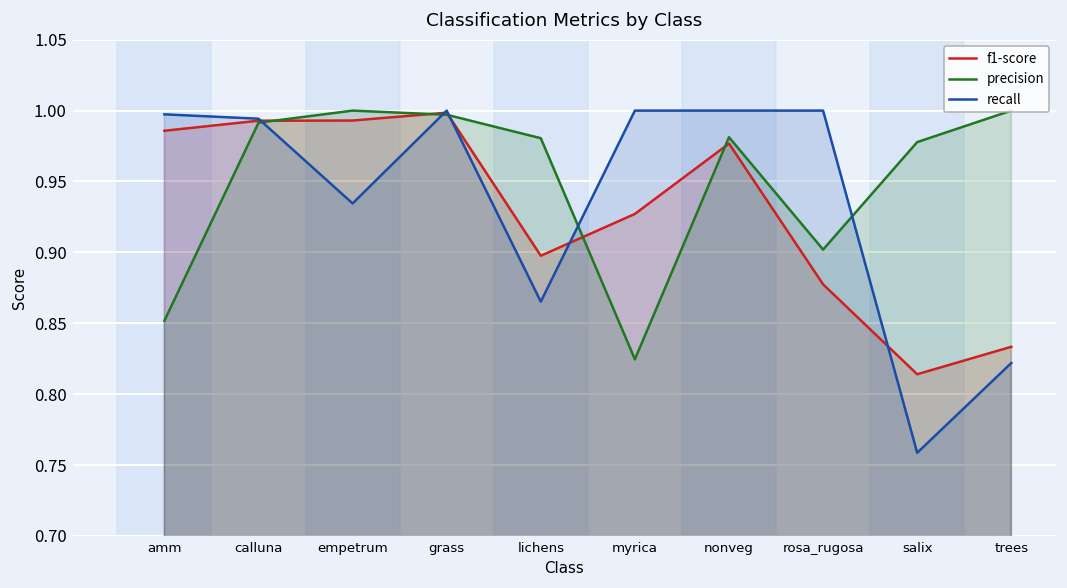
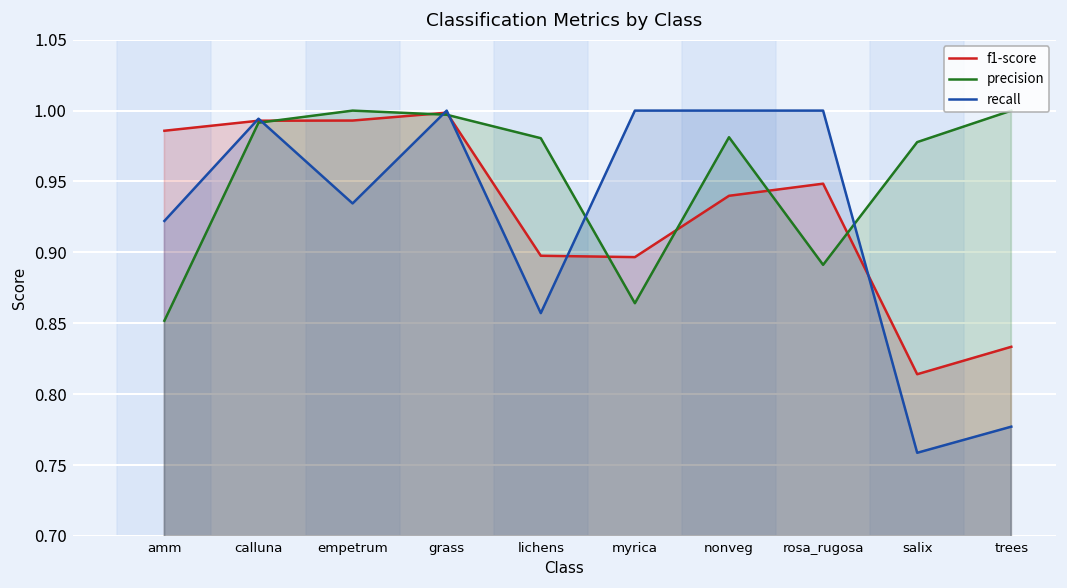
recall, amm: 0.997 -> 0.922
recall, lichens: 0.865 -> 0.857
f1-score, myrica: 0.927 -> 0.897
precision, myrica: 0.825 -> 0.864
f1-score, nonveg: 0.977 -> 0.940
f1-score, rosa_rugosa: 0.877 -> 0.948
precision, rosa_rugosa: 0.902 -> 0.891
recall, trees: 0.822 -> 0.777
